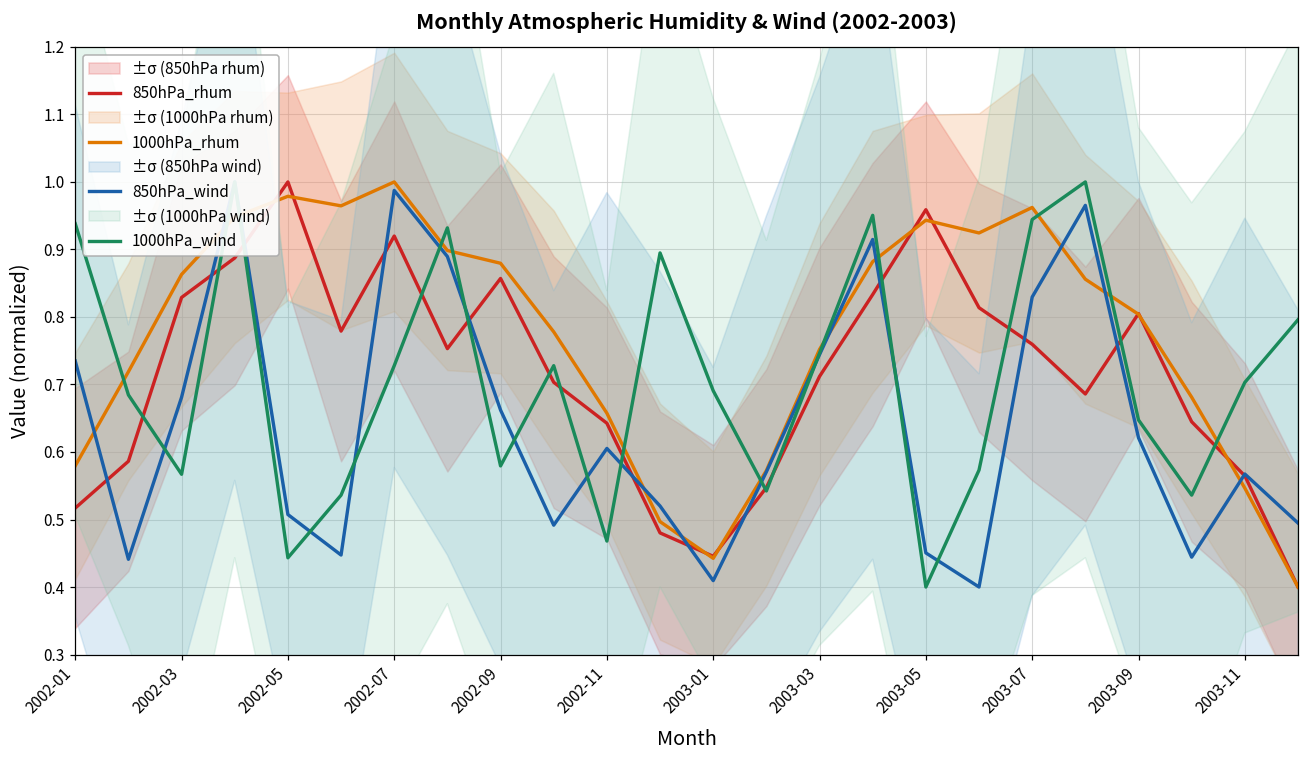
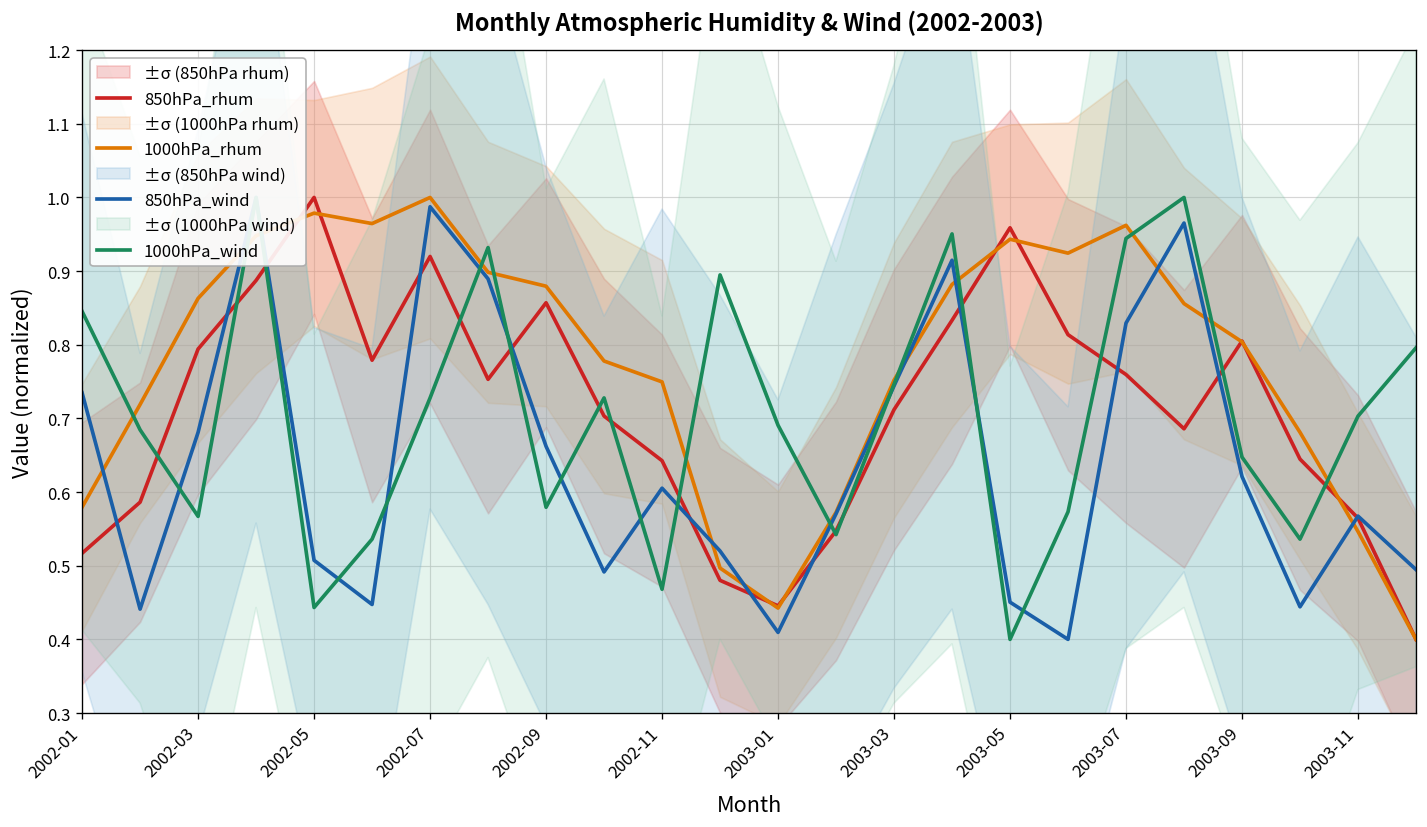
1000hPa_wind, 2002-01: 0.94 -> 0.85
850hPa_rhum, 2002-03: 0.83 -> 0.79
1000hPa_rhum, 2002-11: 0.66 -> 0.75
